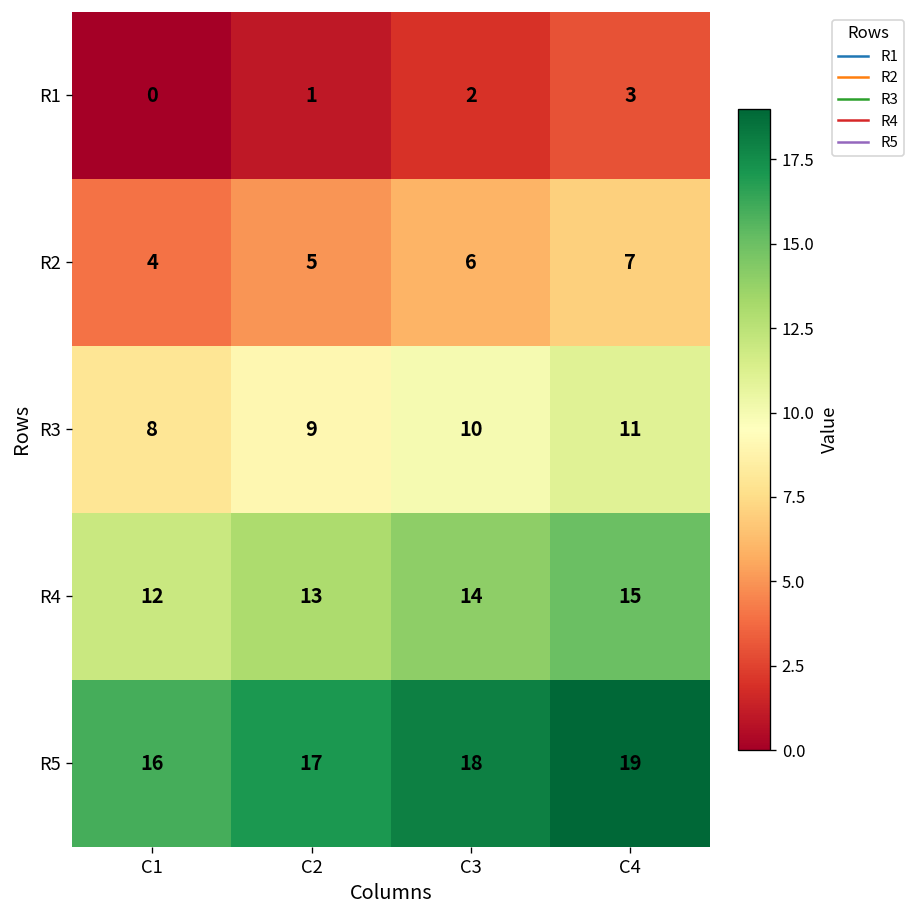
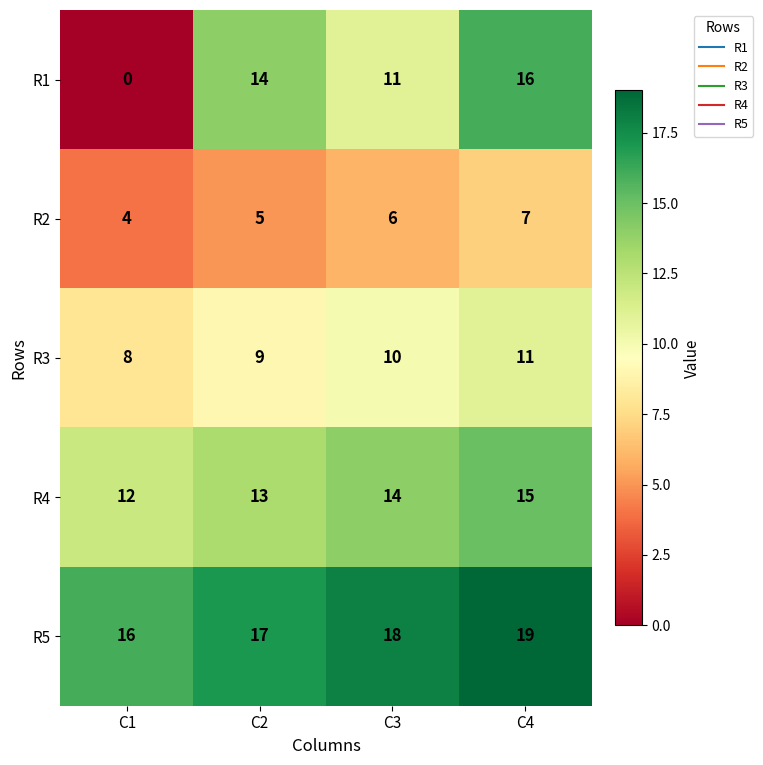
R1, C2: 1 -> 14
R1, C3: 2 -> 11
R1, C4: 3 -> 16
